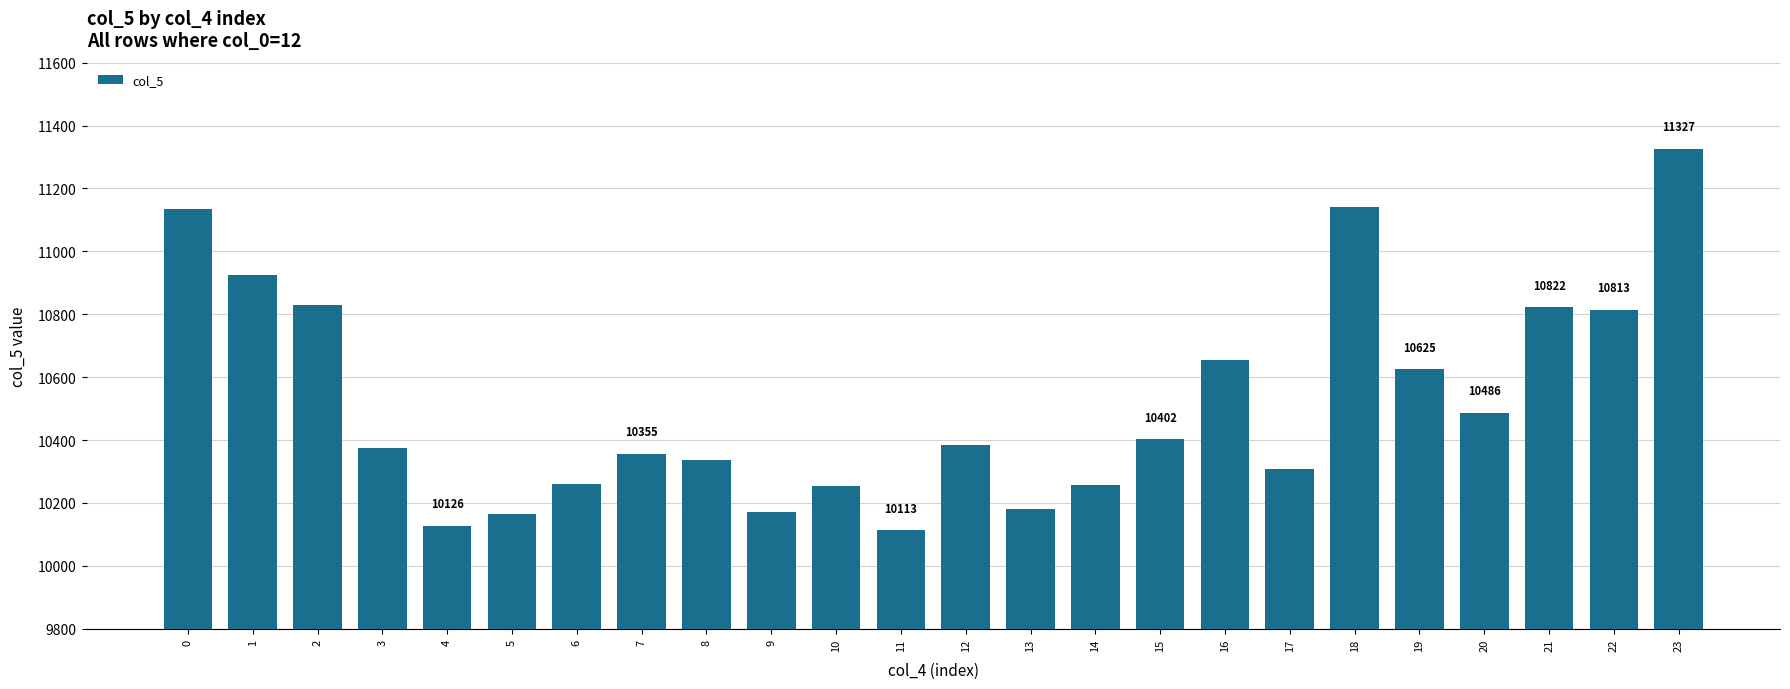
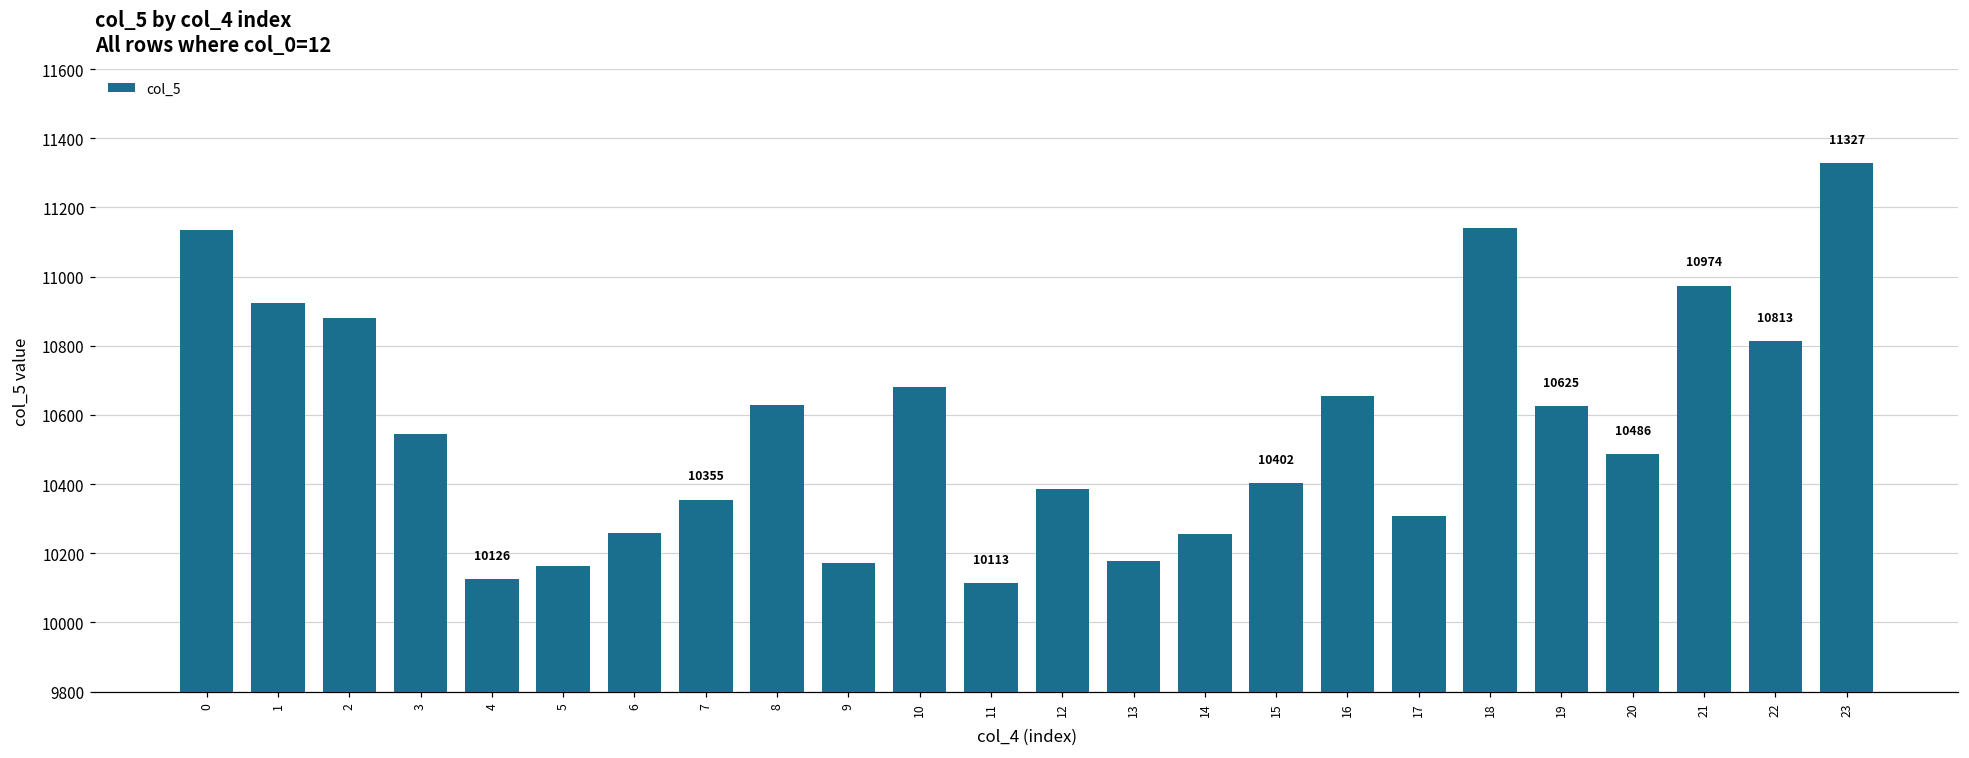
2: 10830 -> 10880
3: 10380 -> 10550
8: 10340 -> 10630
10: 10260 -> 10680
21: 10822 -> 10974
